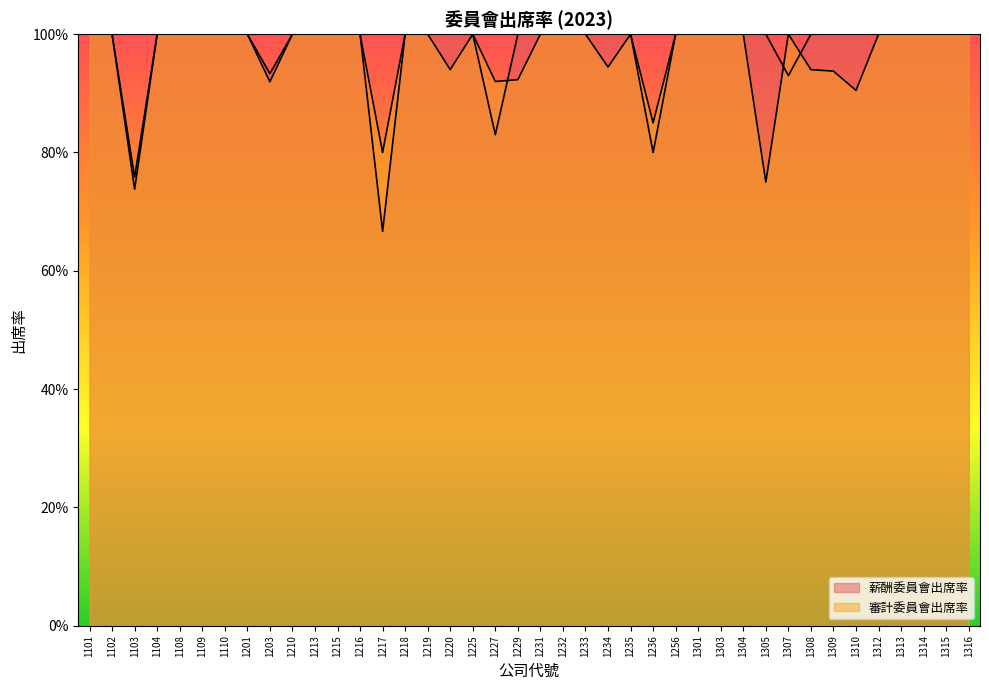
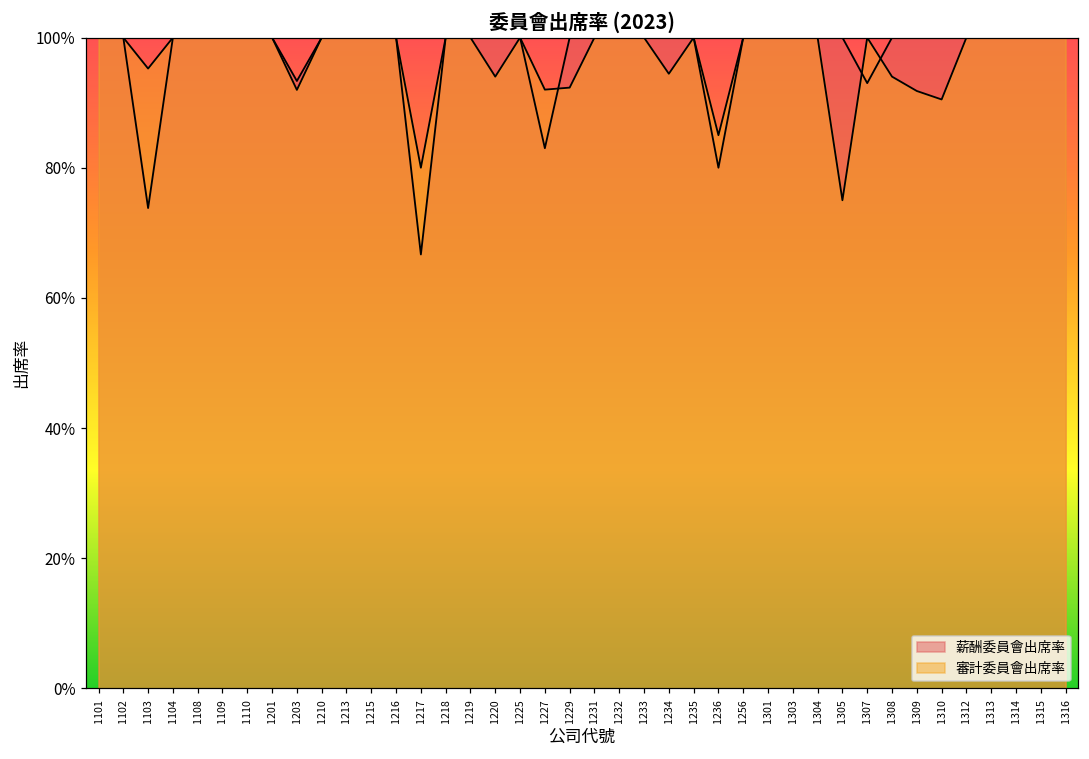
審計委員會出席率, 1103: 76% -> 95%
審計委員會出席率, 1309: 94% -> 92%
